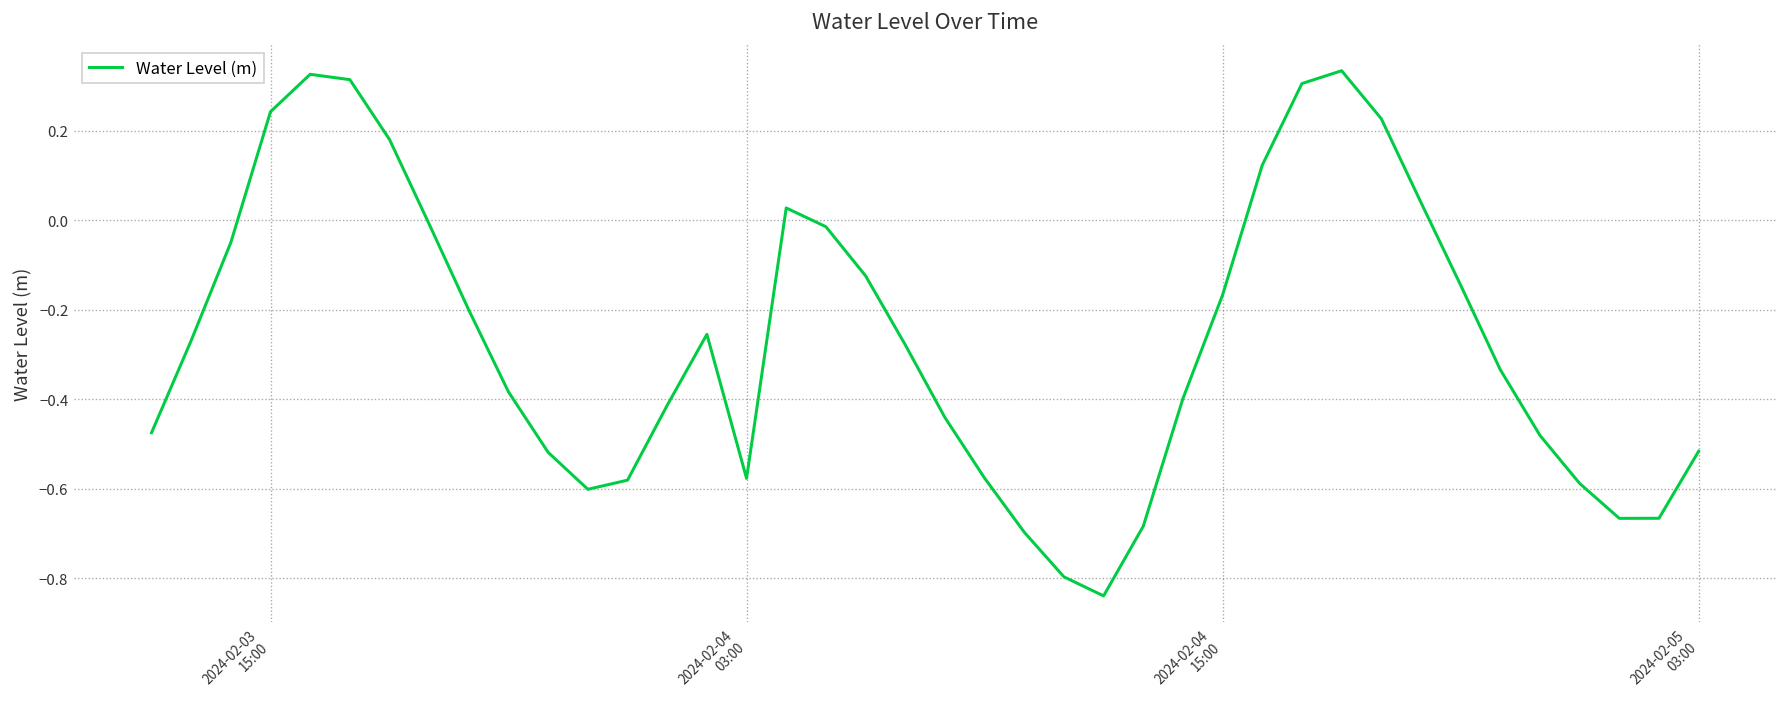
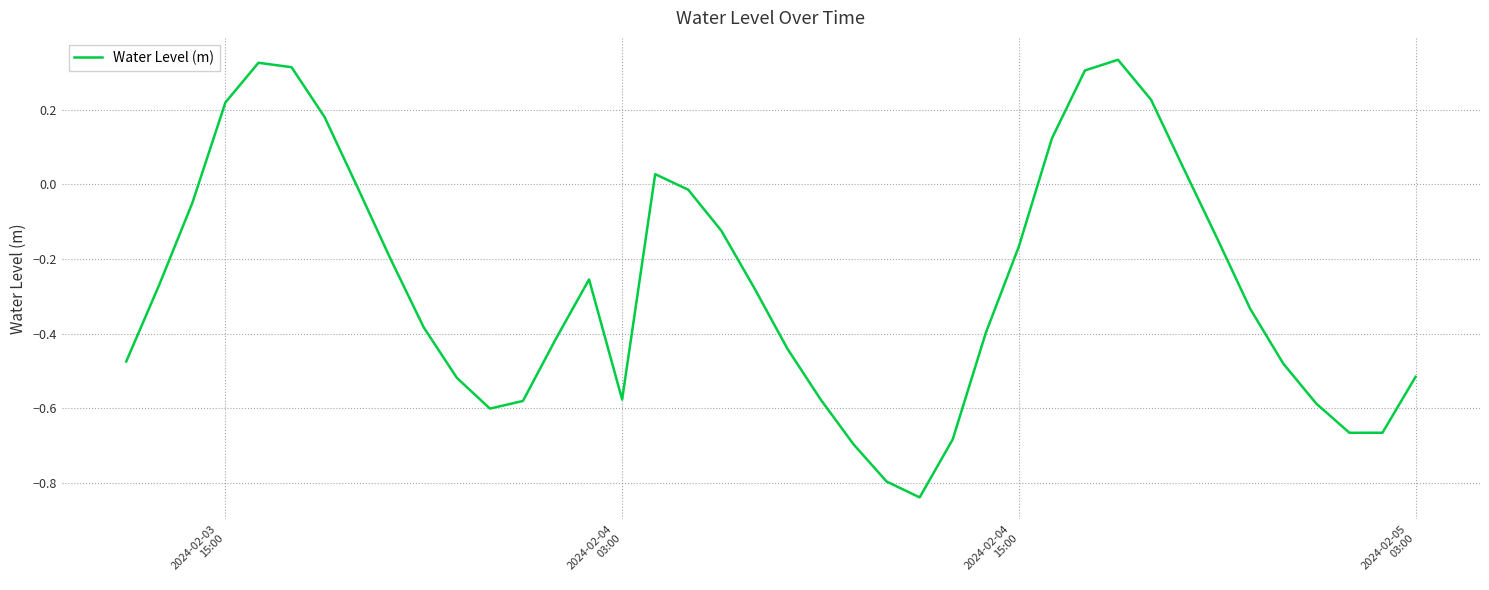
2024-02-03 15:00: 0.24 -> 0.22
